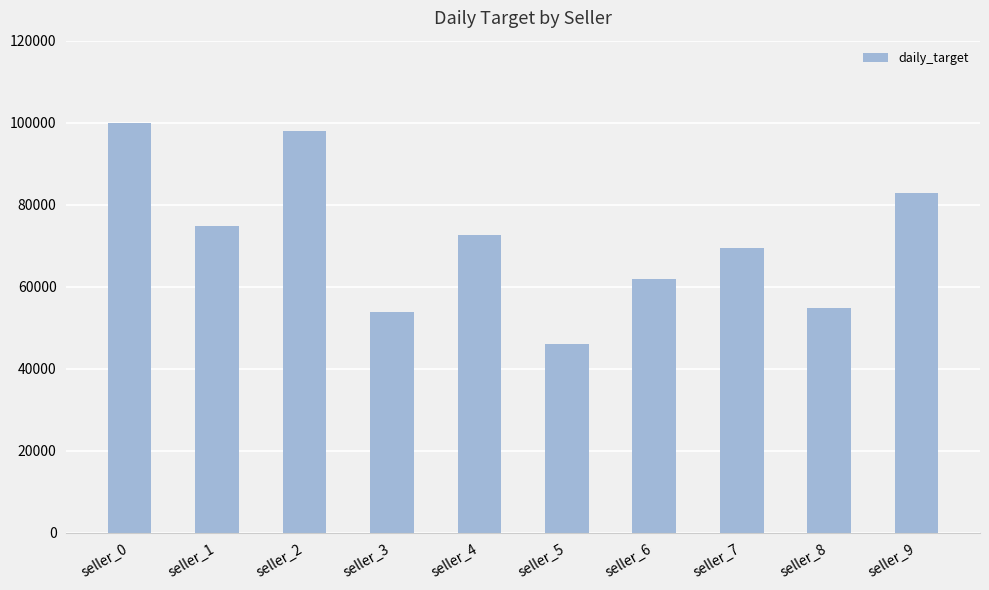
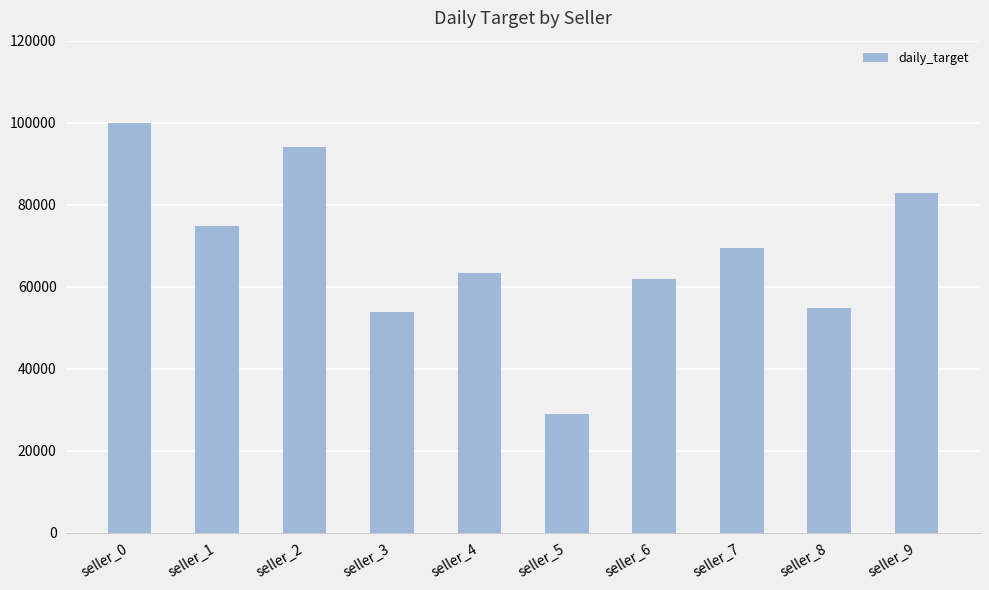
seller_2: 98000 -> 94000
seller_4: 73000 -> 63000
seller_5: 46000 -> 29000
